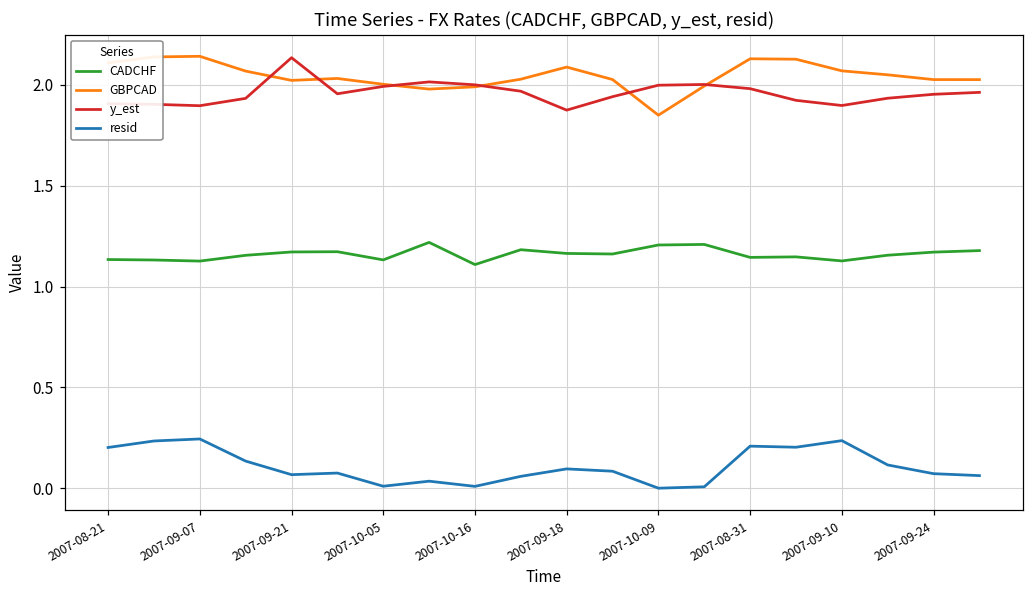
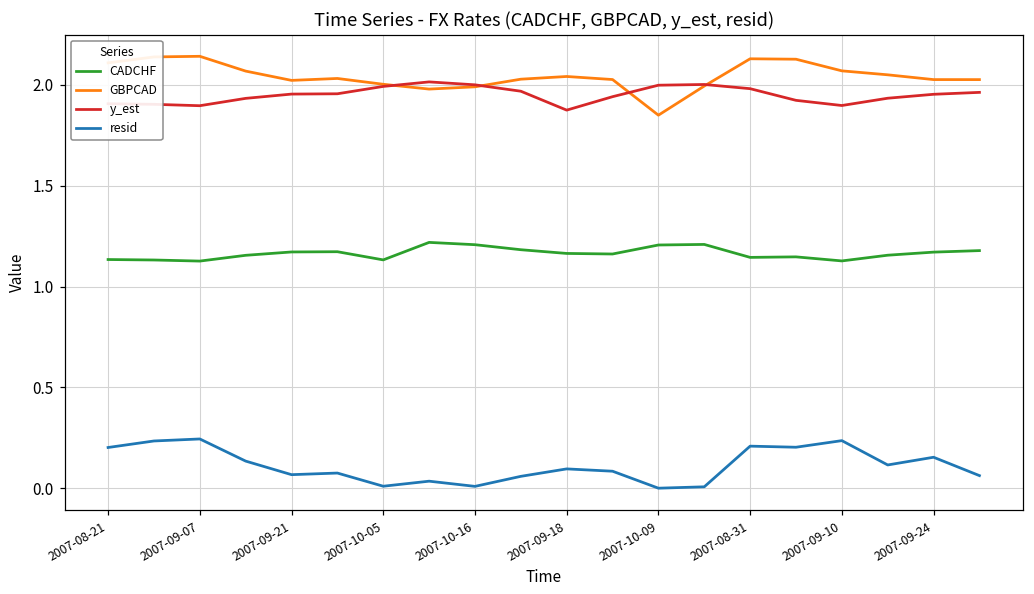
y_est, 2007-09-21: 2.13 -> 1.95
CADCHF, 2007-10-16: 1.11 -> 1.21
GBPCAD, 2007-09-18: 2.09 -> 2.04
resid, 2007-09-24: 0.07 -> 0.15
